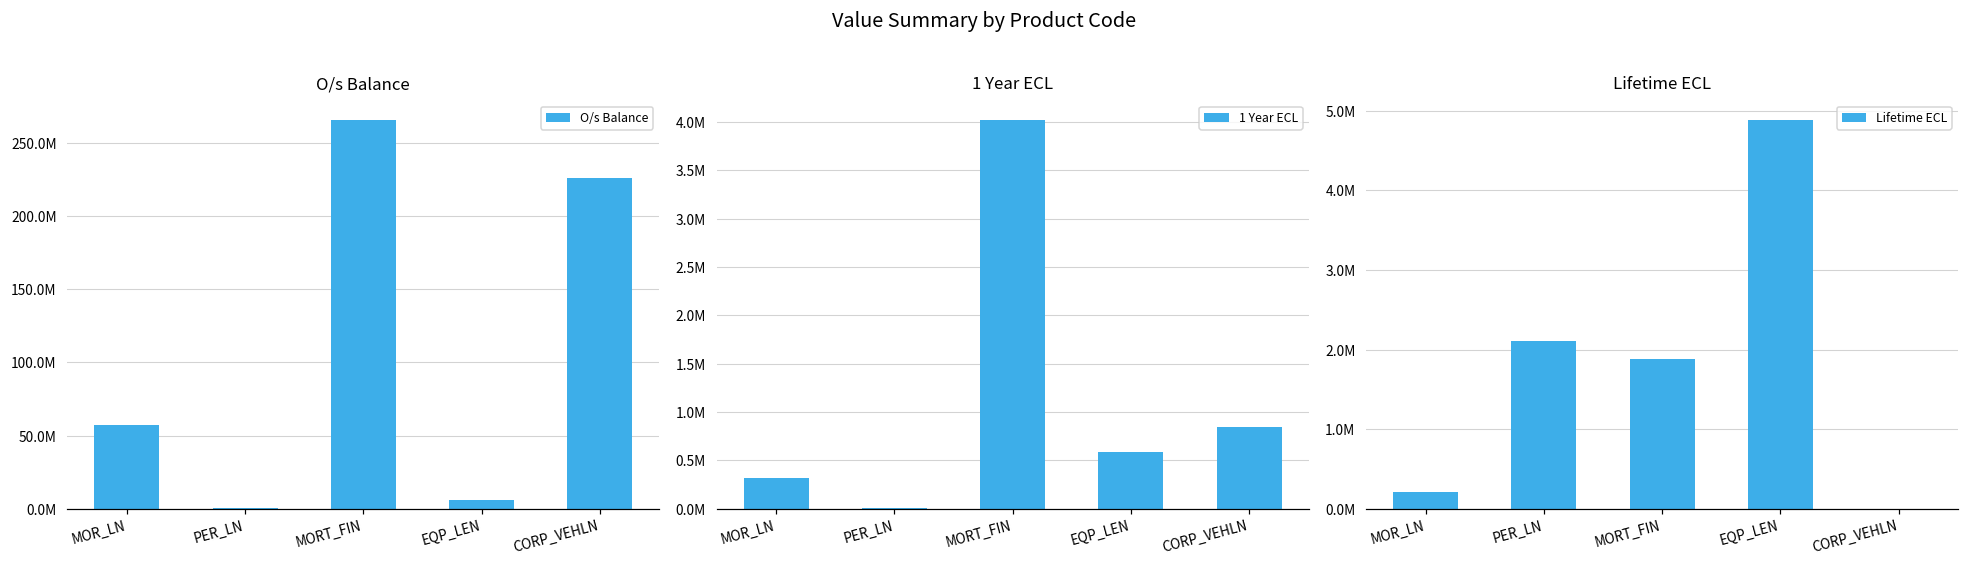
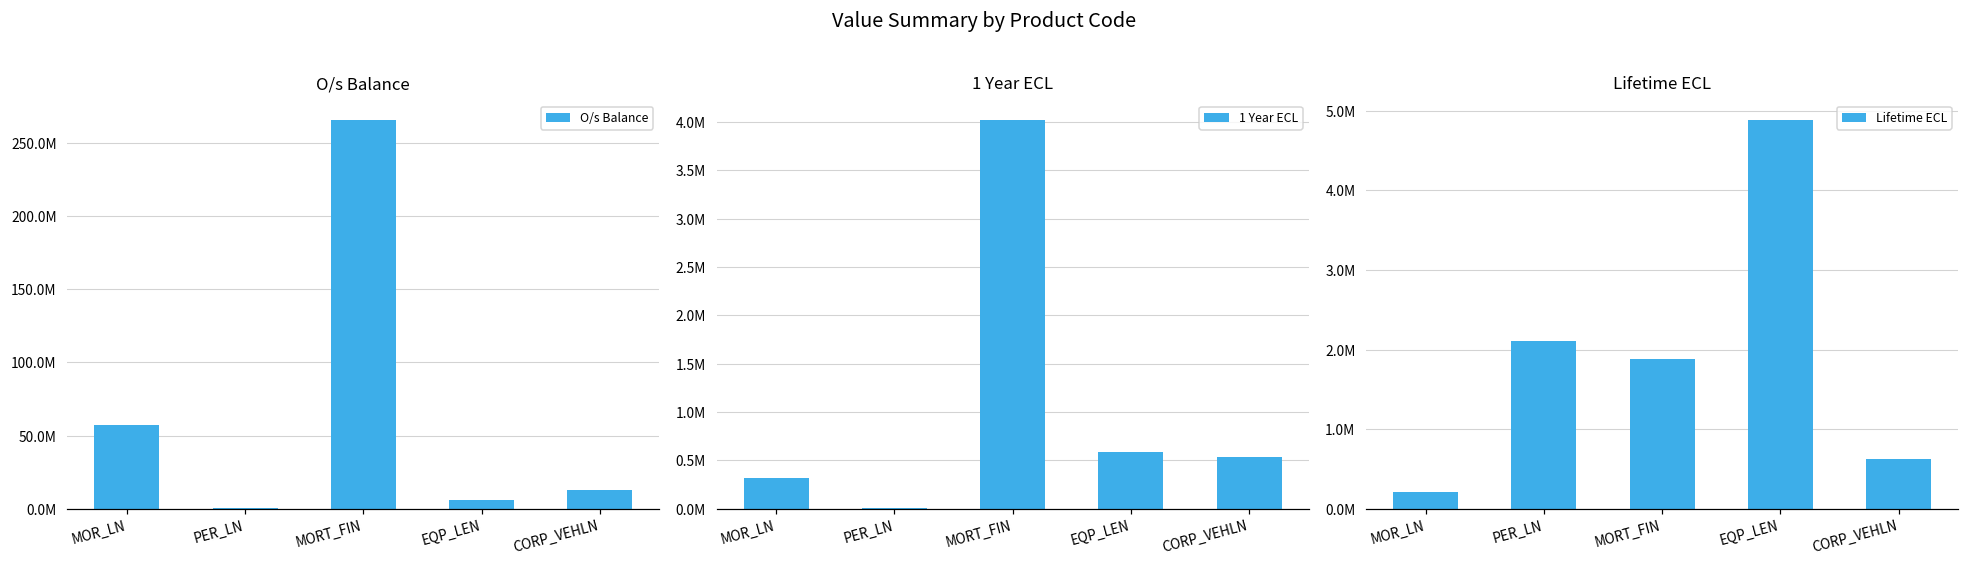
O/s Balance, CORP_VEHLN: 226000000 -> 13000000
1 Year ECL, CORP_VEHLN: 800000 -> 500000
Lifetime ECL, CORP_VEHLN: 0 -> 600000
